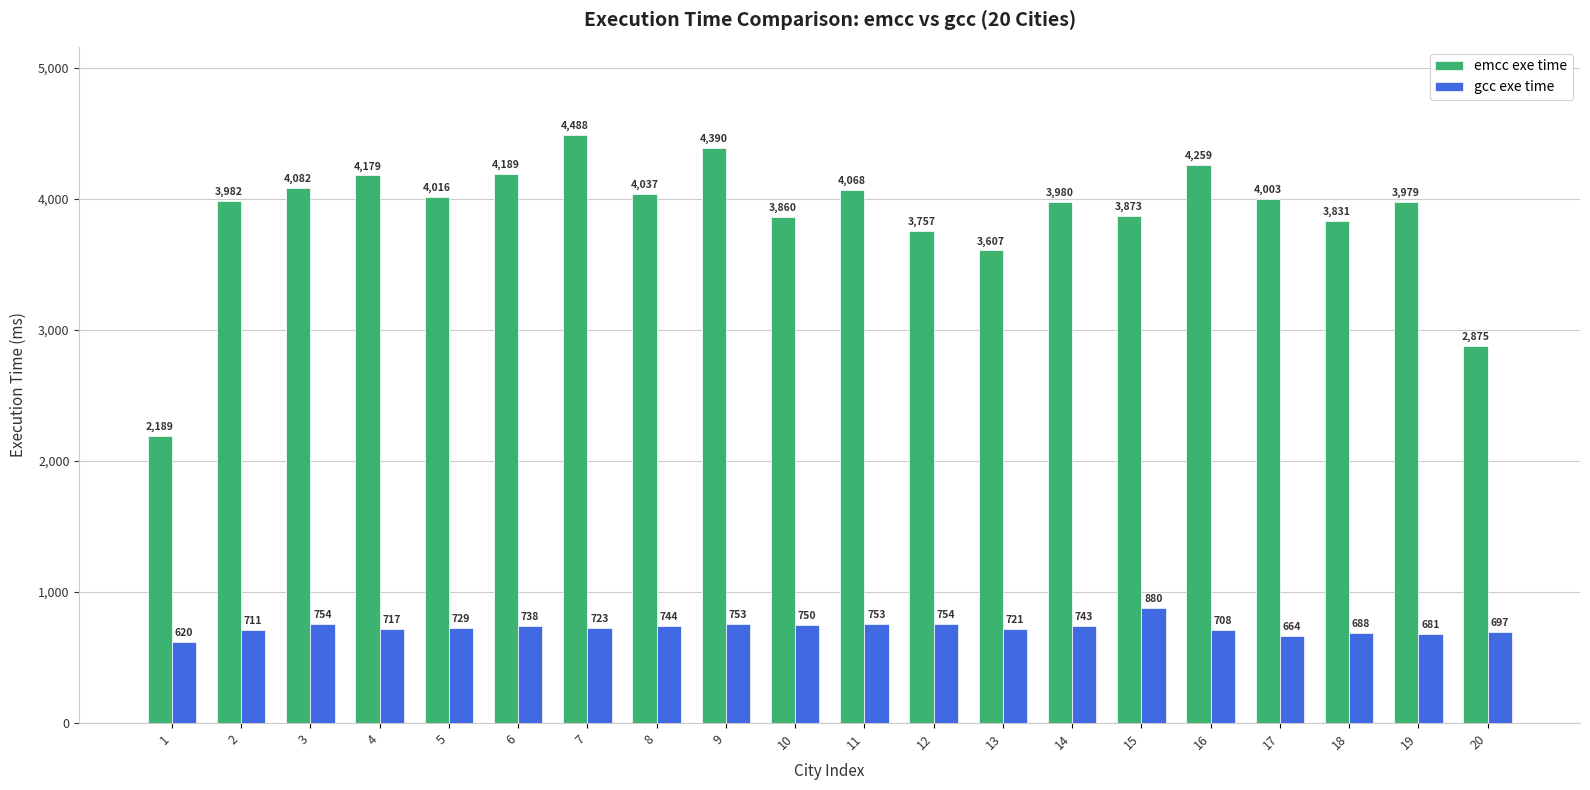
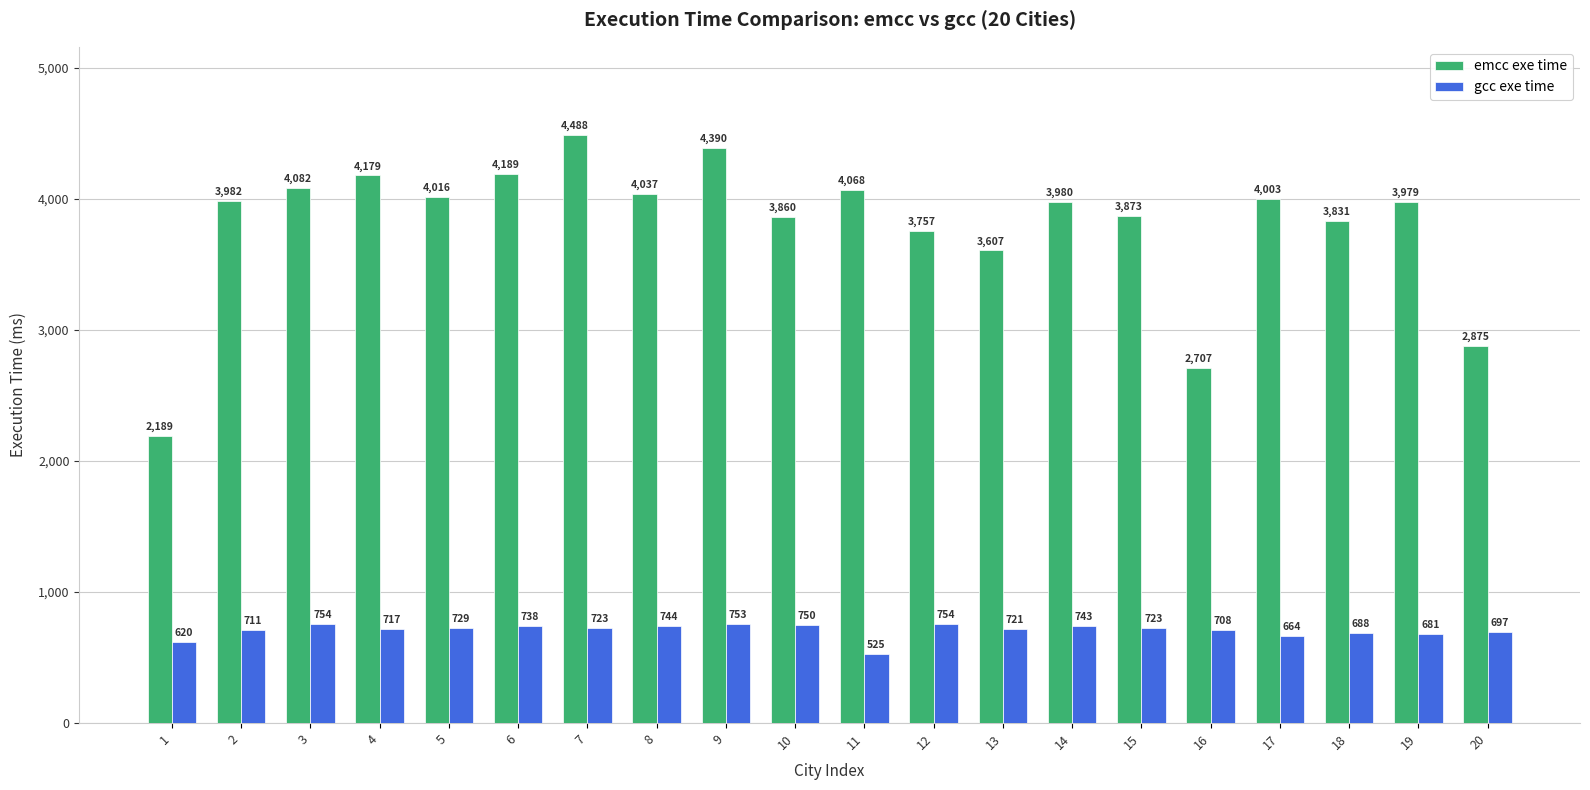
gcc exe time, 11: 753 -> 525
gcc exe time, 15: 880 -> 723
emcc exe time, 16: 4,259 -> 2,707
